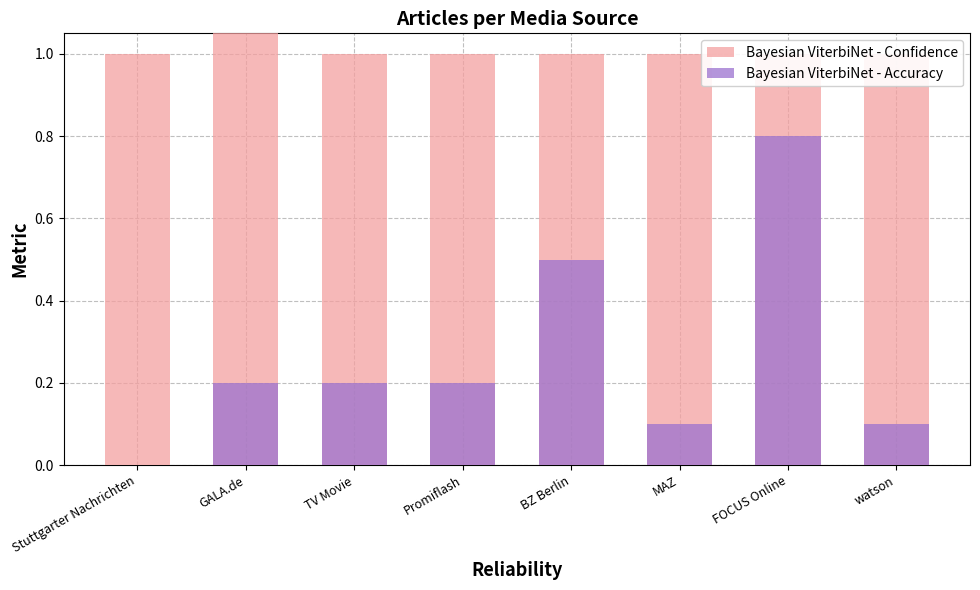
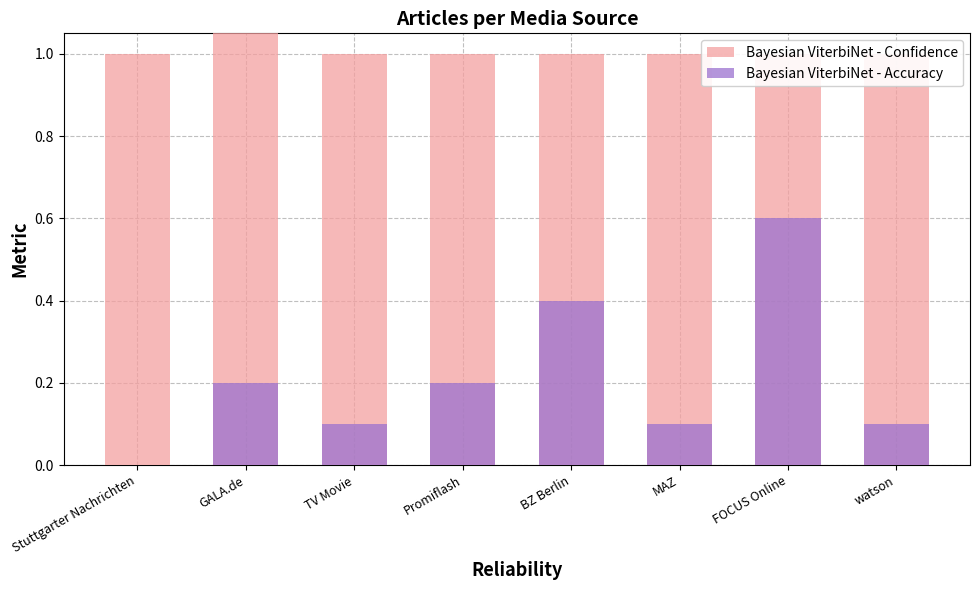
Bayesian ViterbiNet - Accuracy, TV Movie: 0.2 -> 0.1
Bayesian ViterbiNet - Accuracy, BZ Berlin: 0.5 -> 0.4
Bayesian ViterbiNet - Accuracy, FOCUS Online: 0.8 -> 0.6
